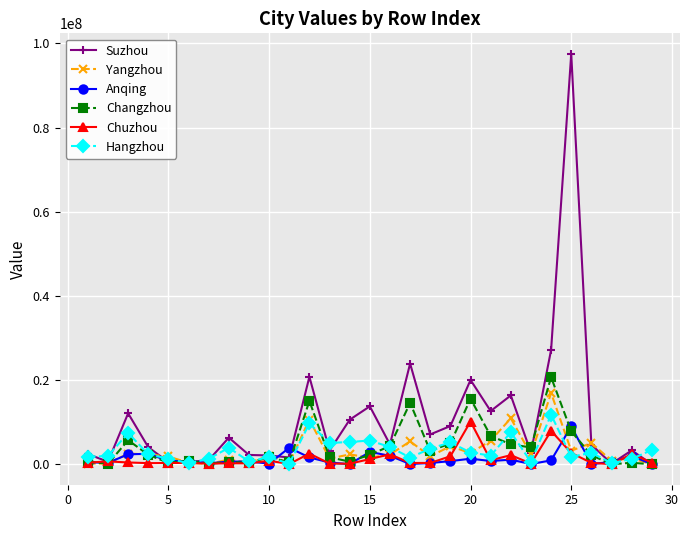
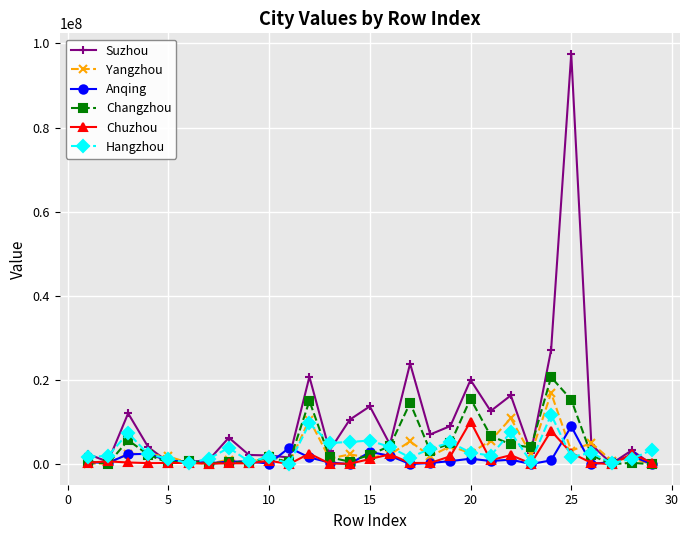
Changzhou, 25: 8000000 -> 15000000
